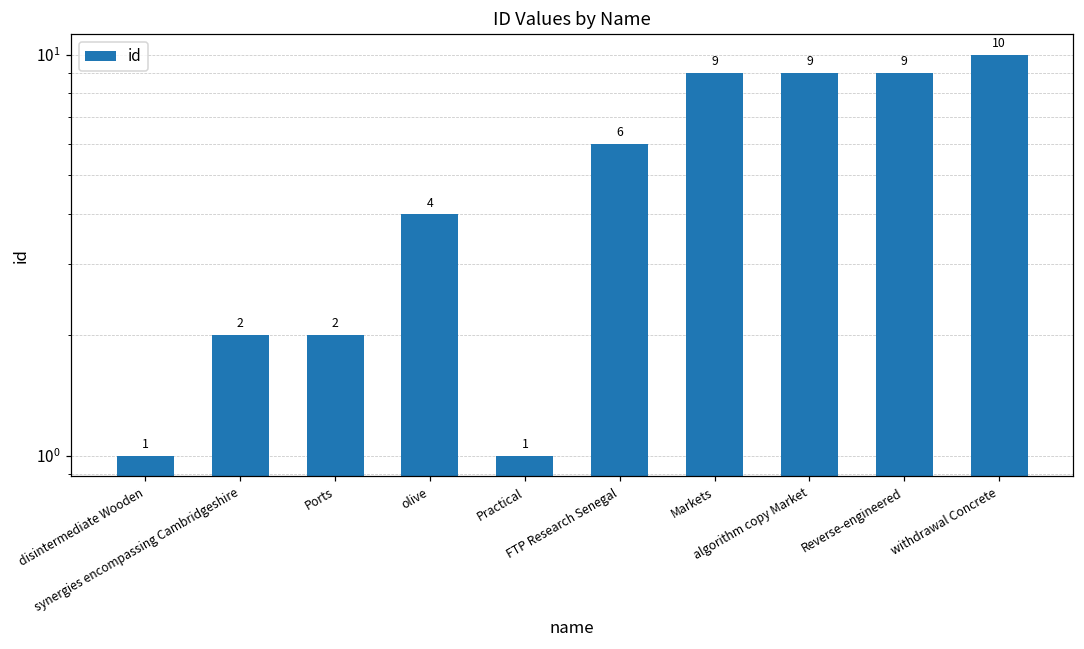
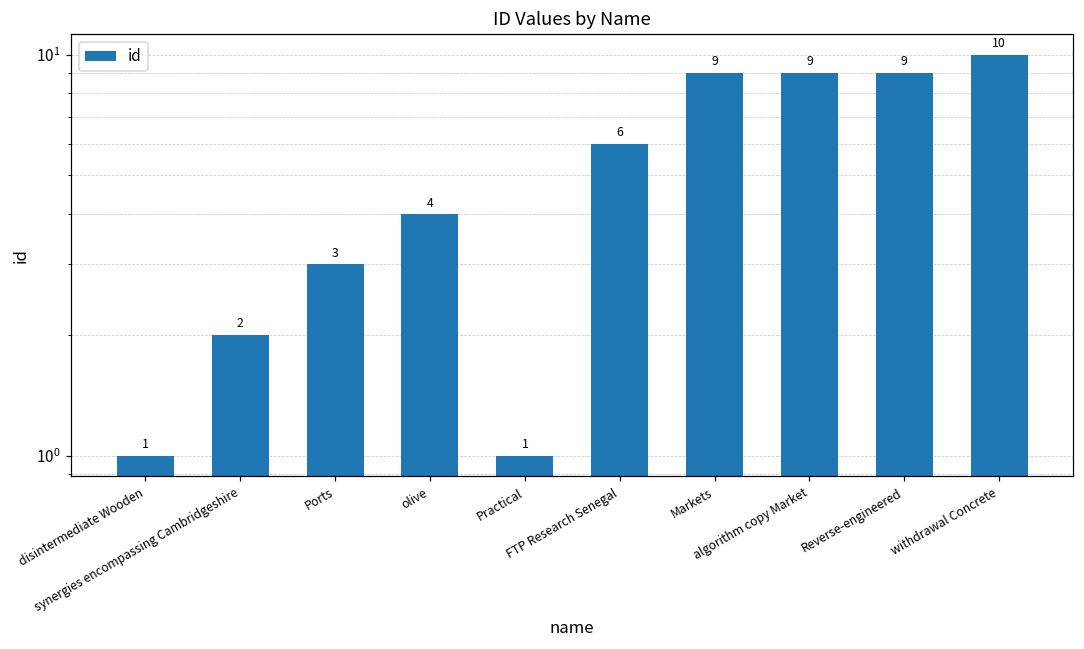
Ports: 2 -> 3
